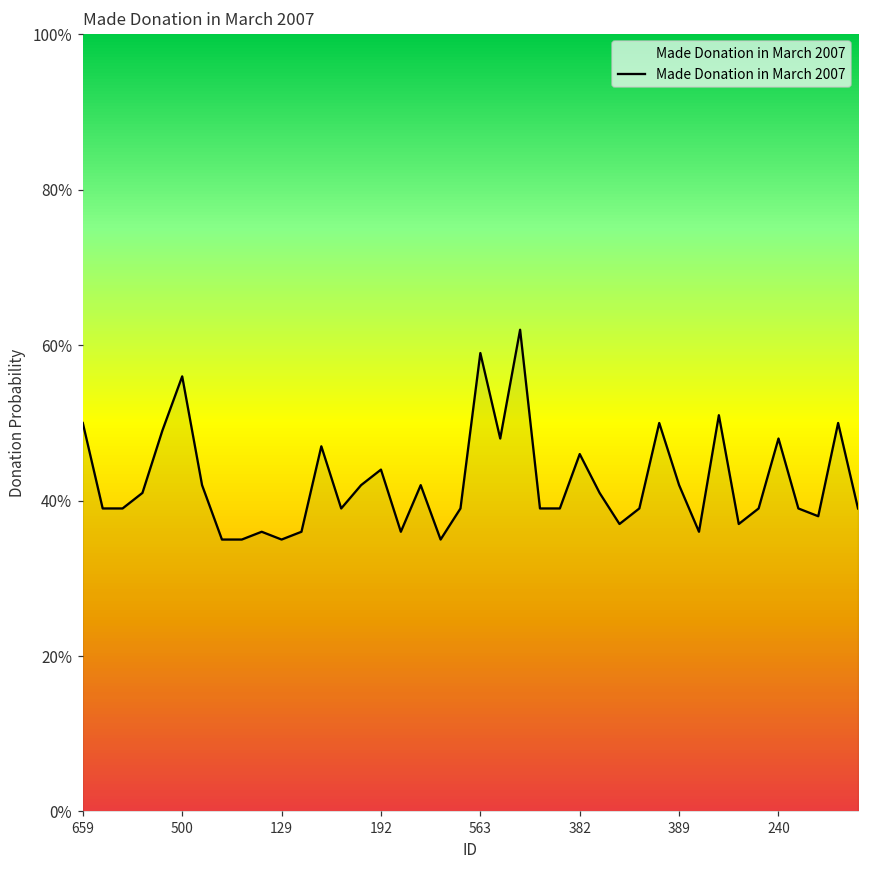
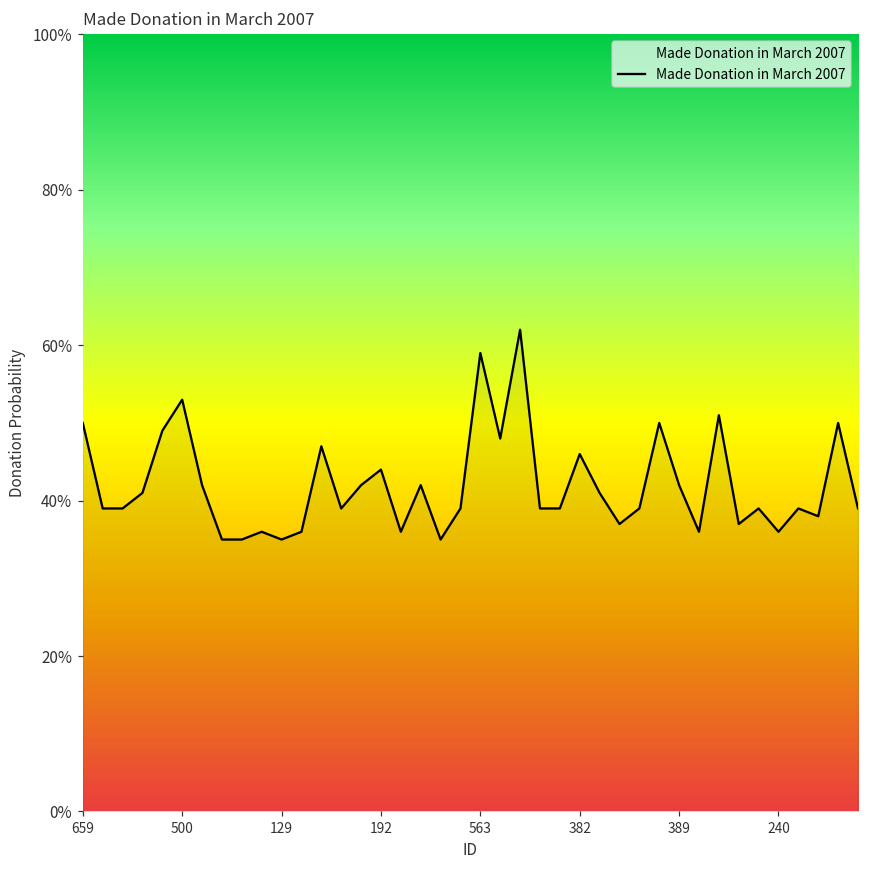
500: 56% -> 53%
240: 48% -> 36%
